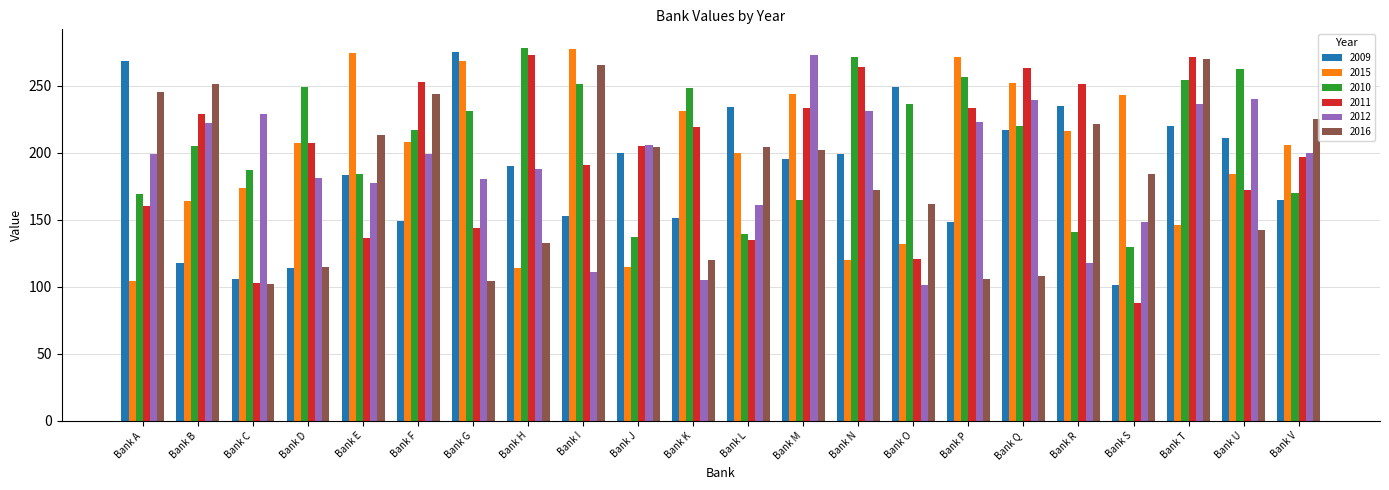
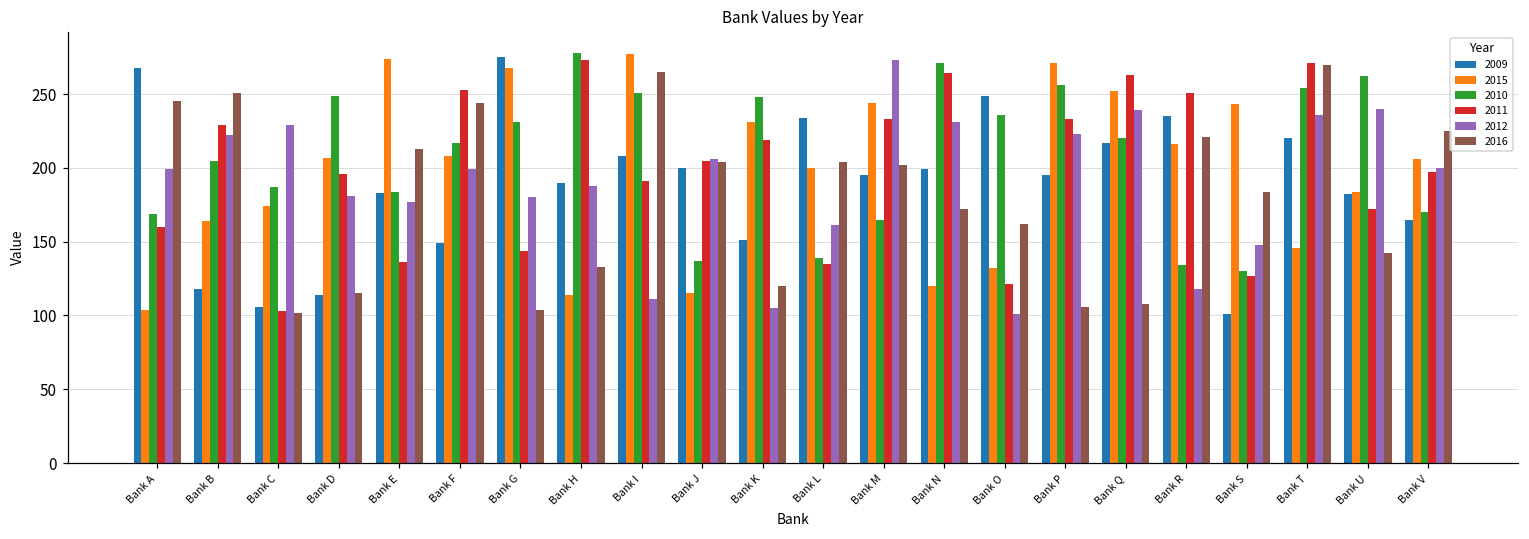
2011, Bank D: 207 -> 196
2009, Bank I: 153 -> 208
2009, Bank P: 148 -> 195
2010, Bank R: 141 -> 134
2011, Bank S: 88 -> 127
2009, Bank U: 211 -> 182
